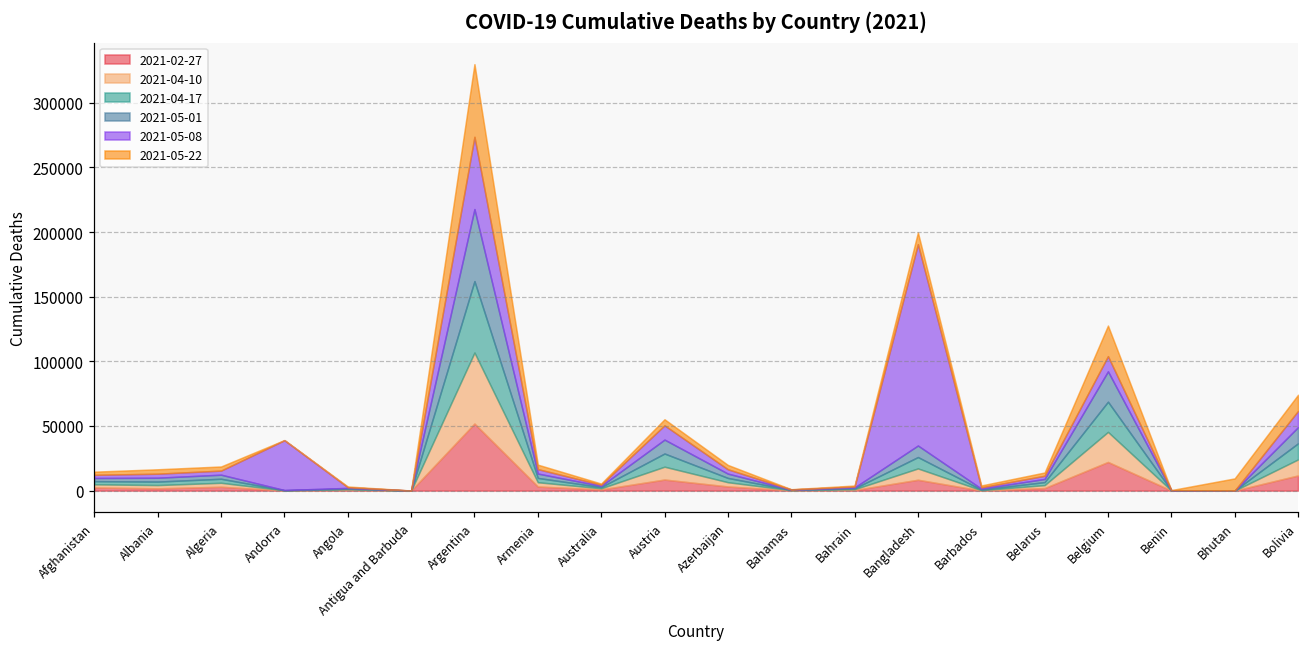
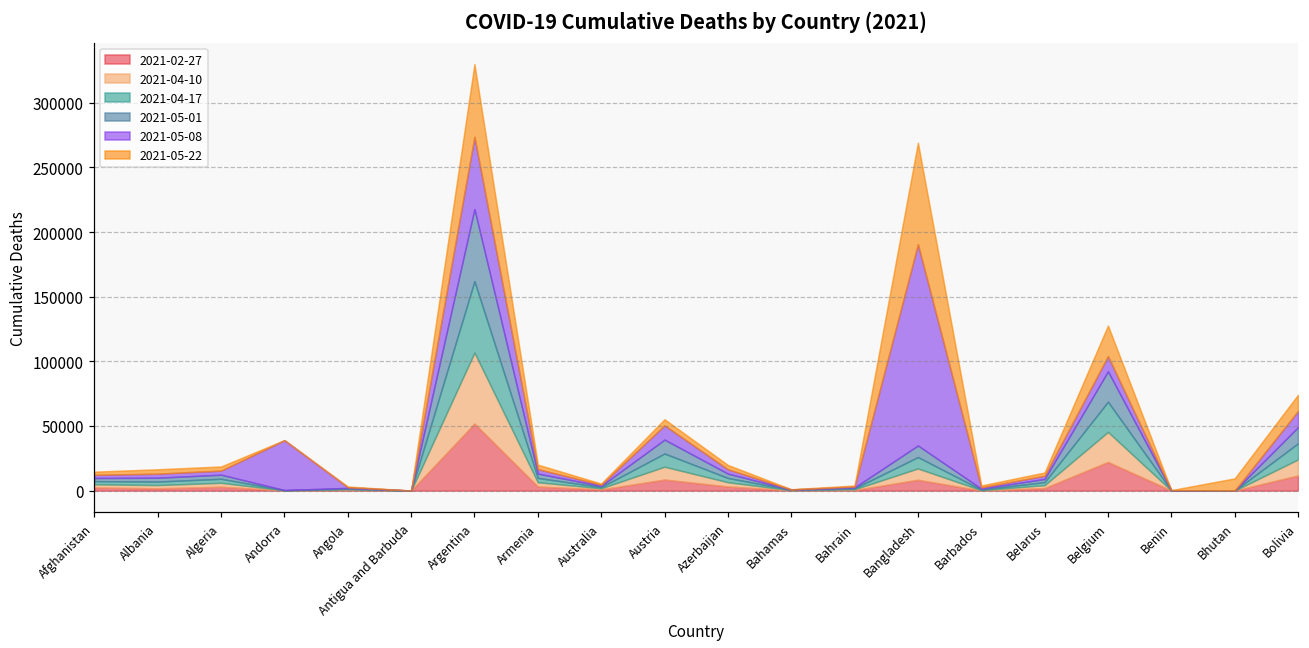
2021-05-22, Bangladesh: 9000 -> 78000
